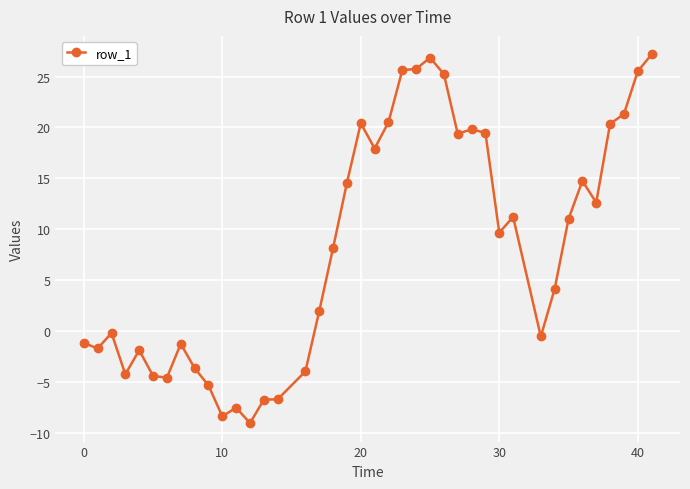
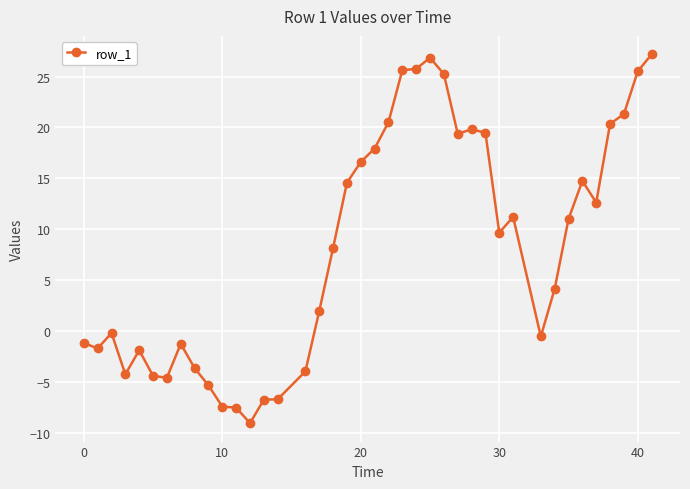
10: -8.4 -> -7.4
20: 20.4 -> 16.6
